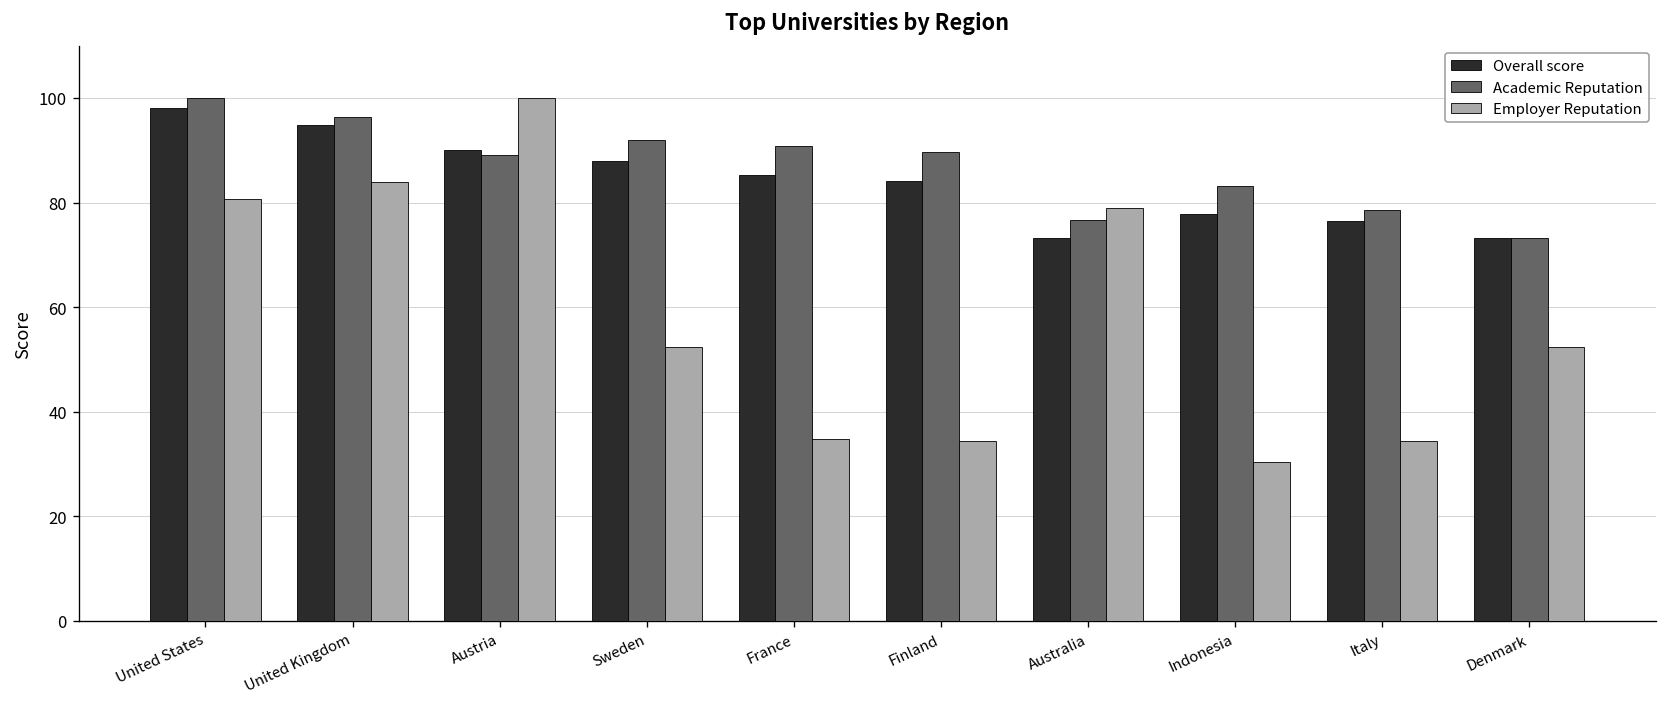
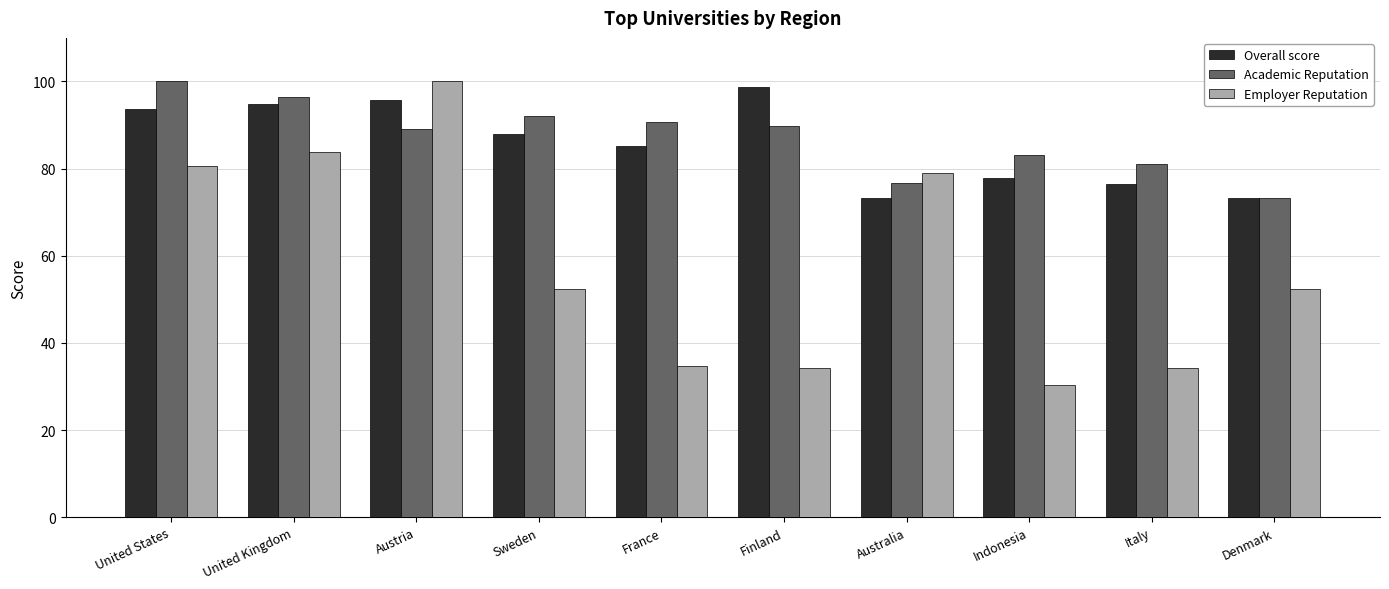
Overall score, United States: 98 -> 94
Overall score, Austria: 90 -> 96
Overall score, Finland: 84 -> 99
Academic Reputation, Italy: 79 -> 81
